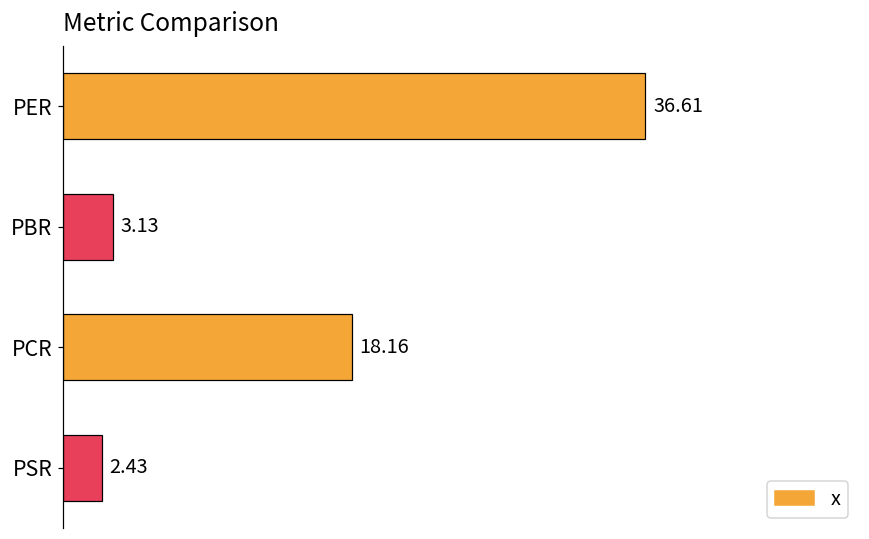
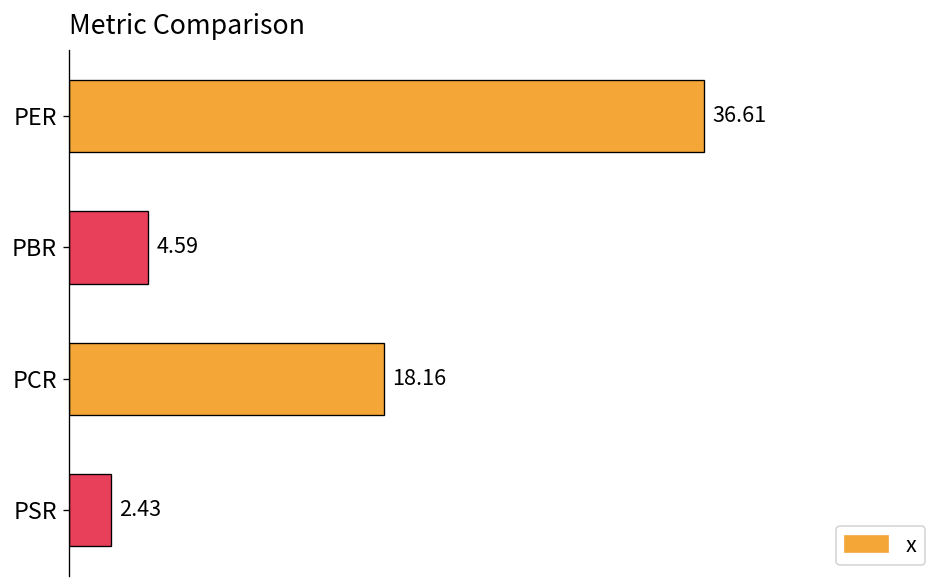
PBR: 3.13 -> 4.59
